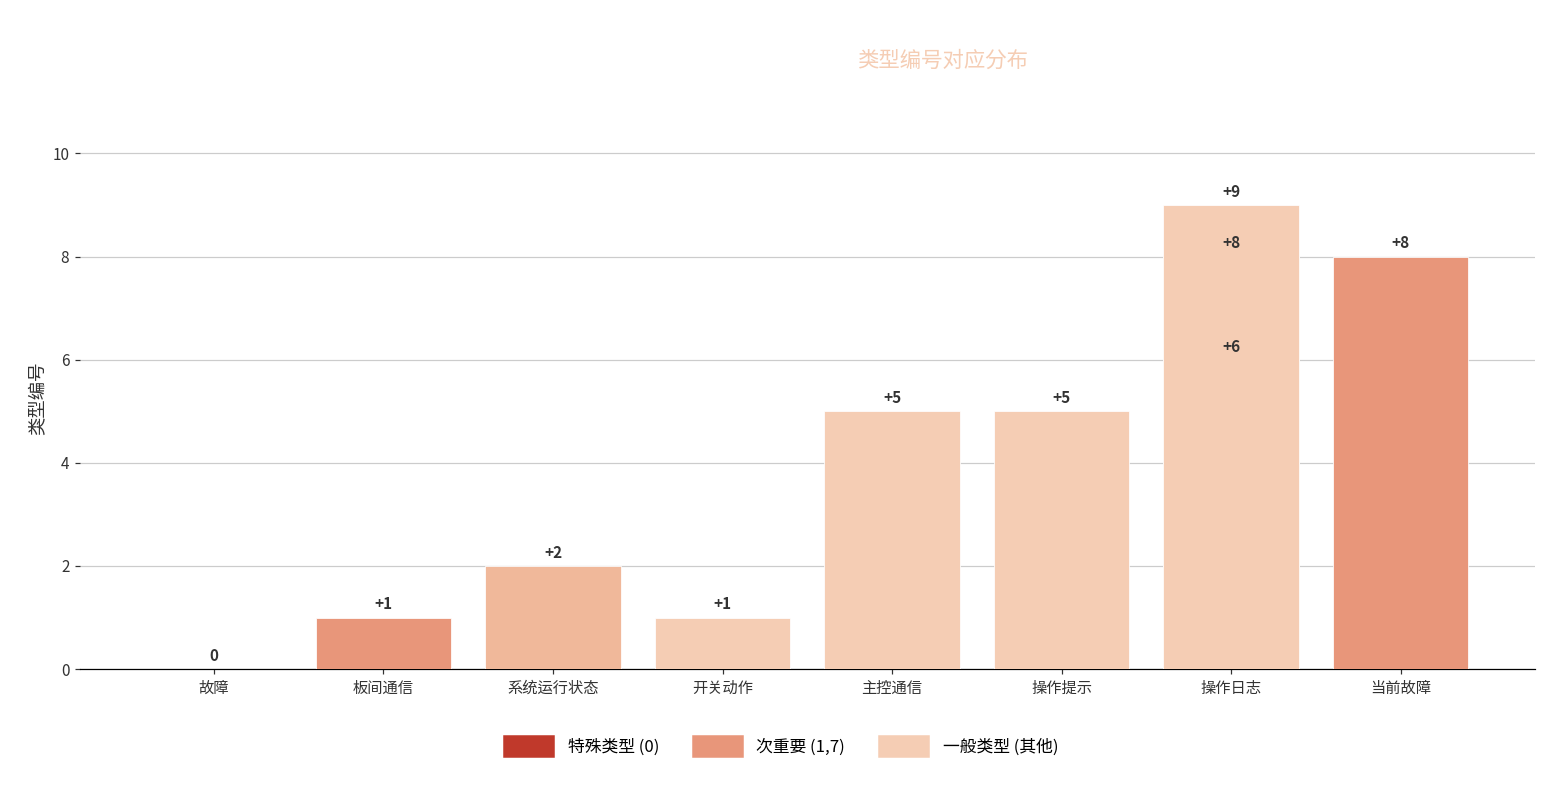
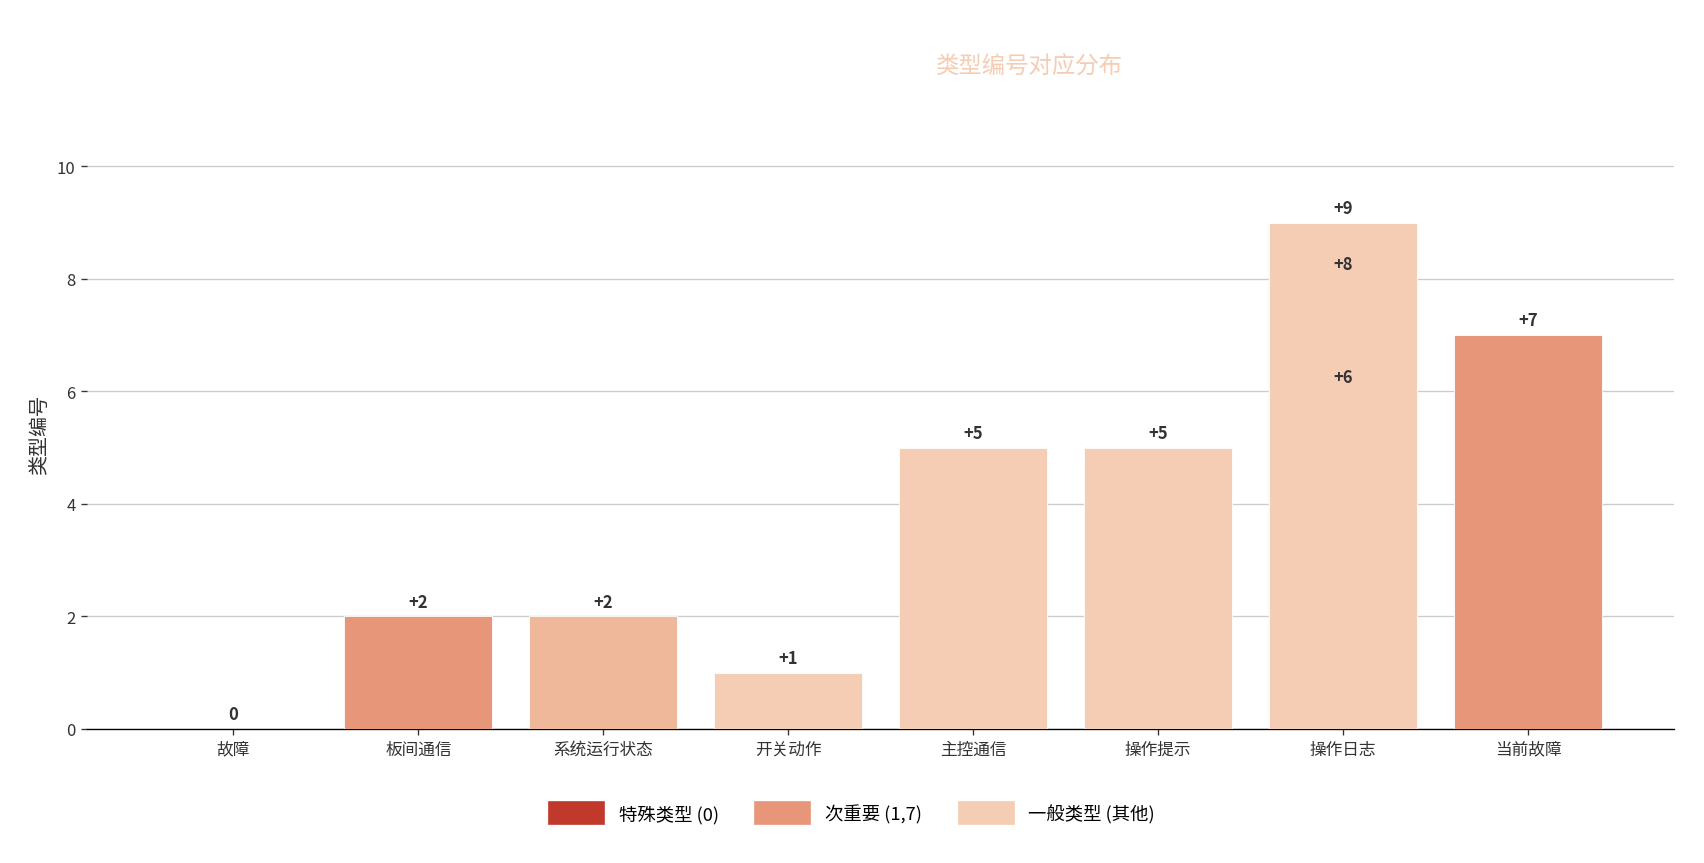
板间通信: +1 -> +2
当前故障: +8 -> +7
